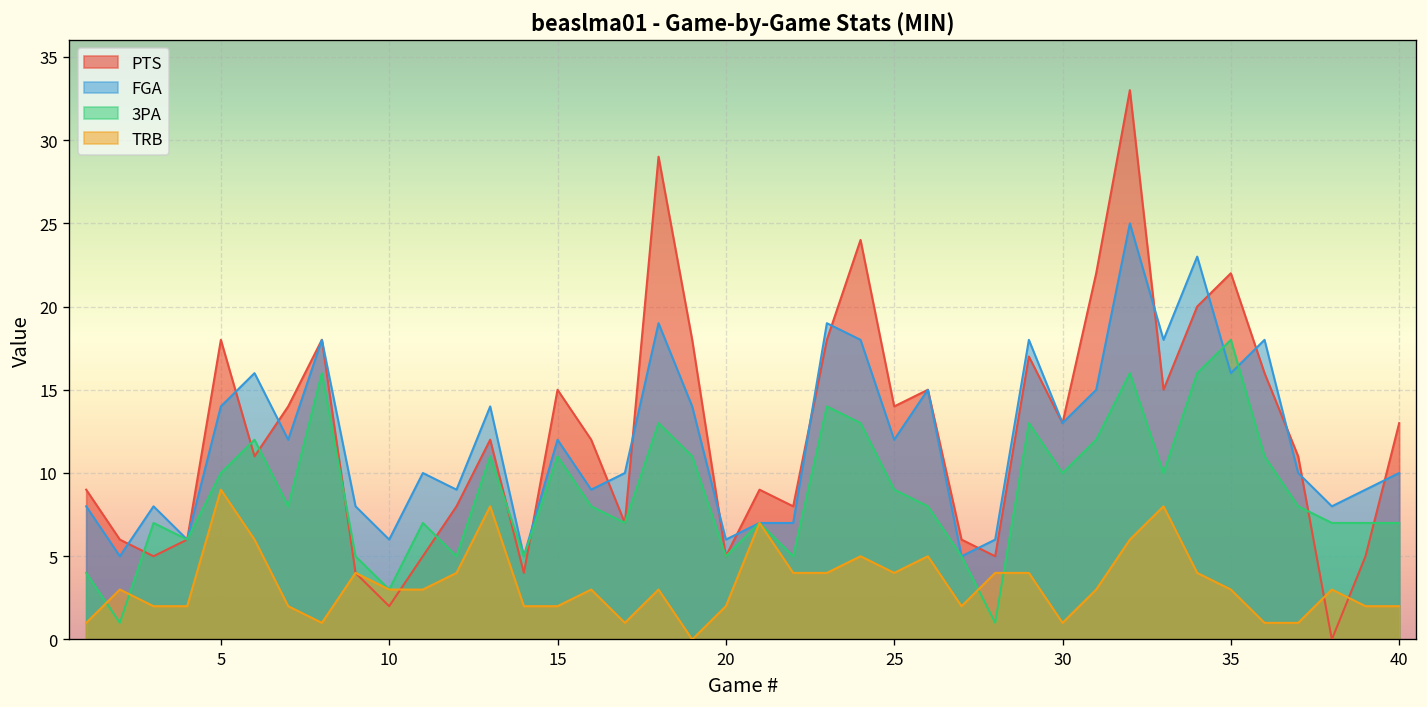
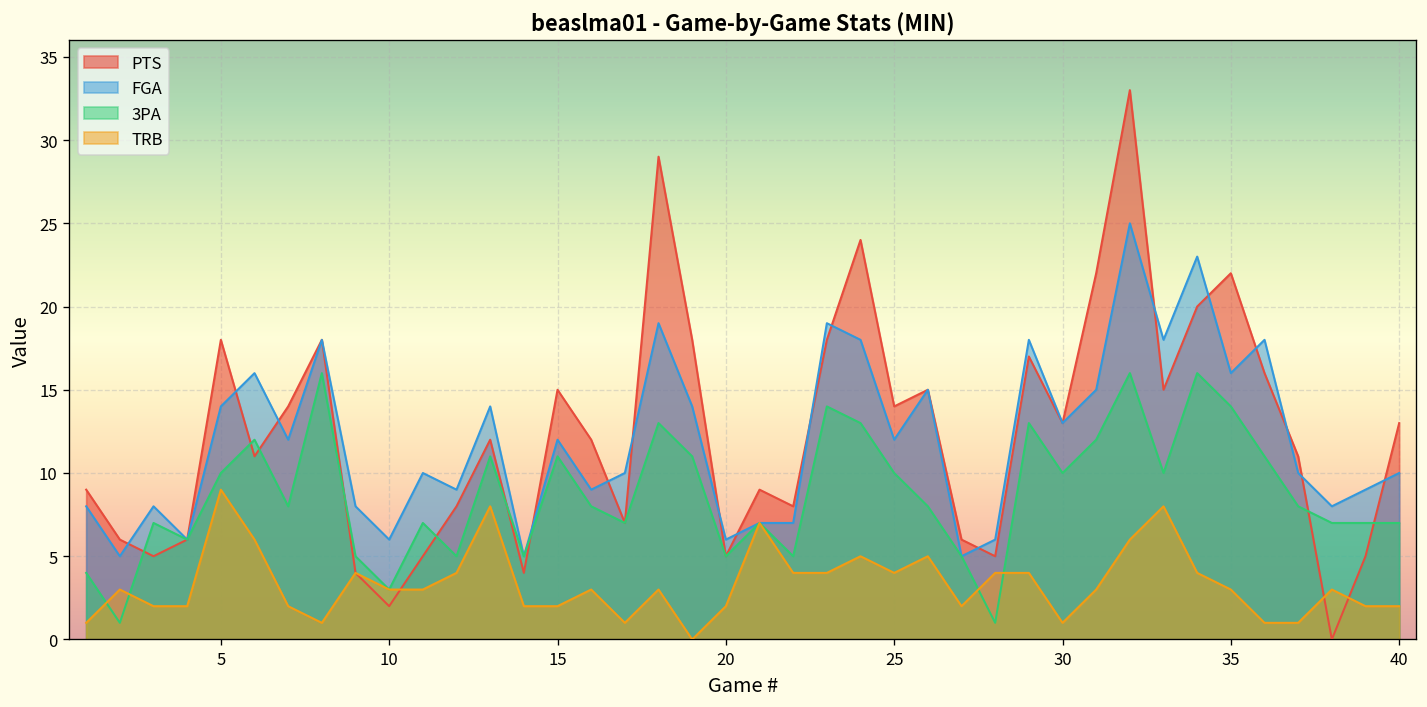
3PA, 25: 9 -> 10
3PA, 35: 18 -> 14
